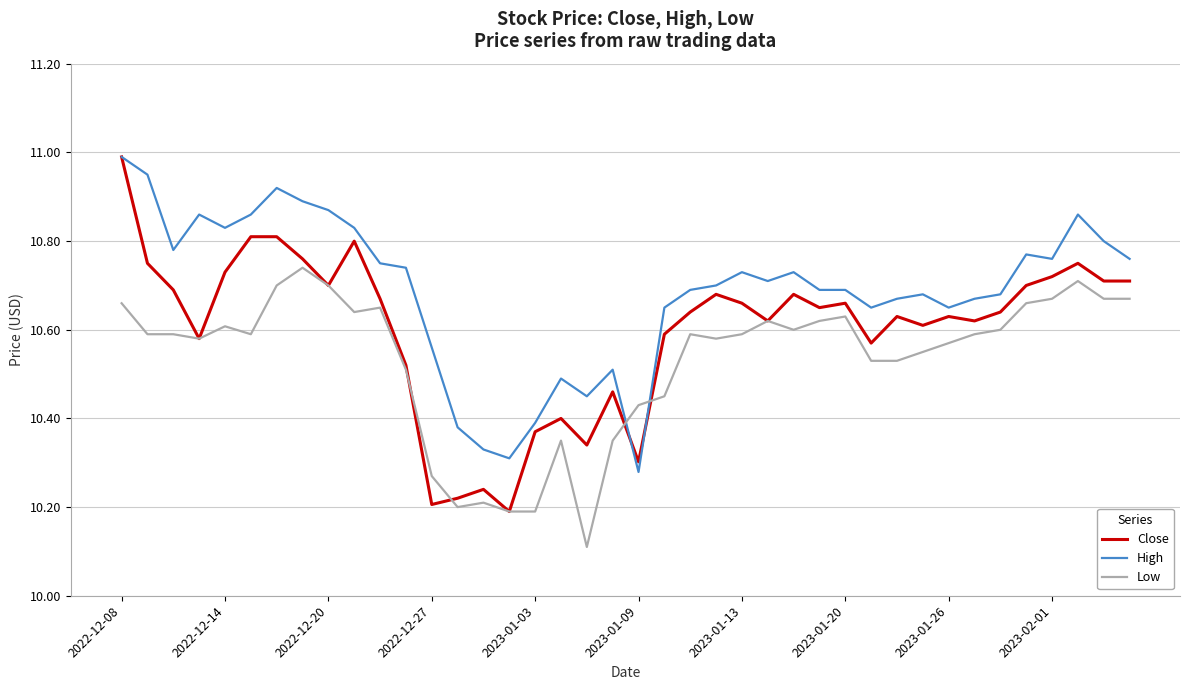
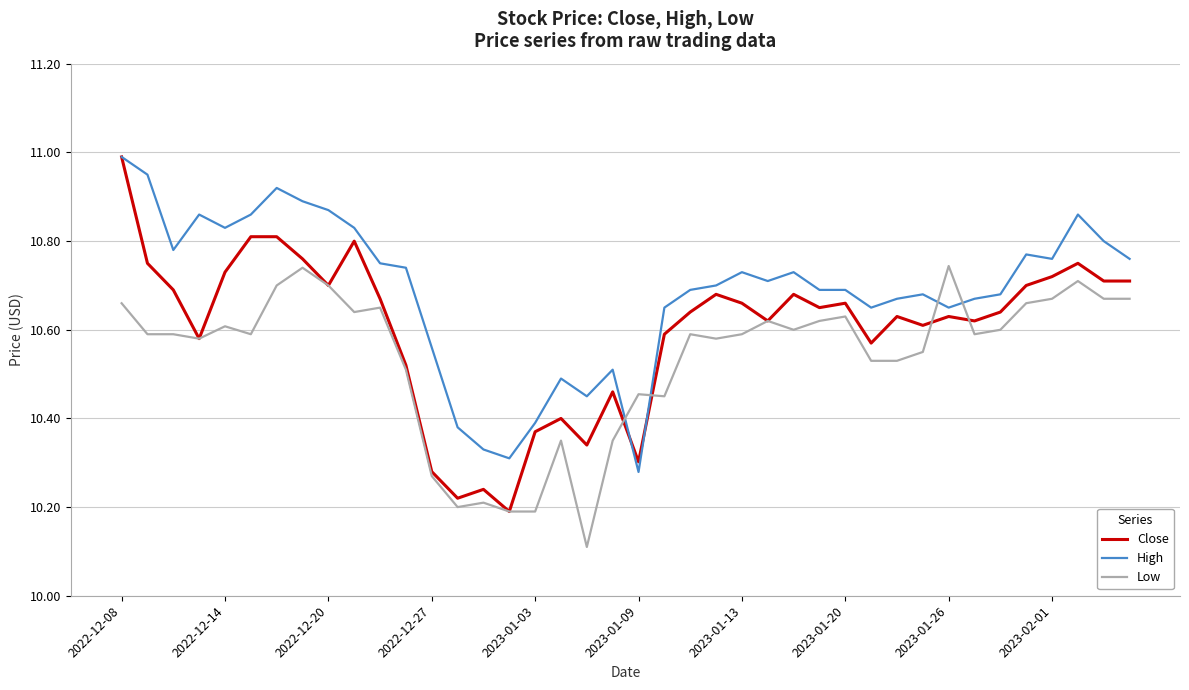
Close, 2022-12-27: 10.21 -> 10.28
Low, 2023-01-09: 10.43 -> 10.45
Low, 2023-01-26: 10.57 -> 10.74
